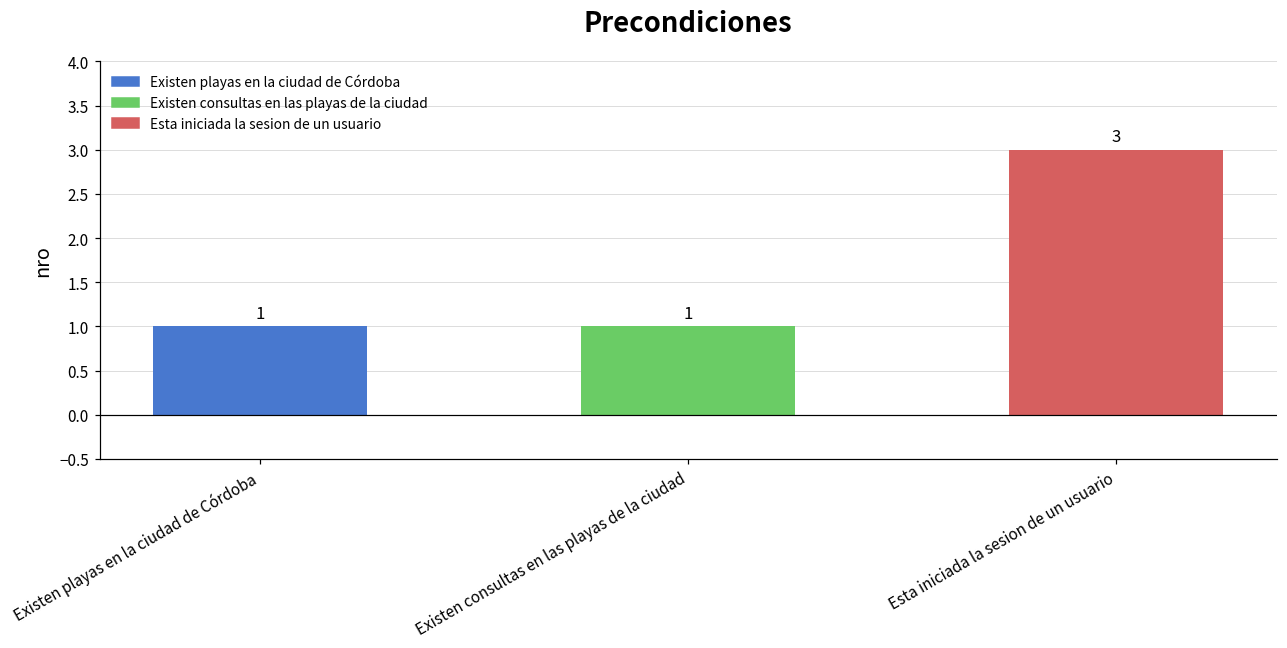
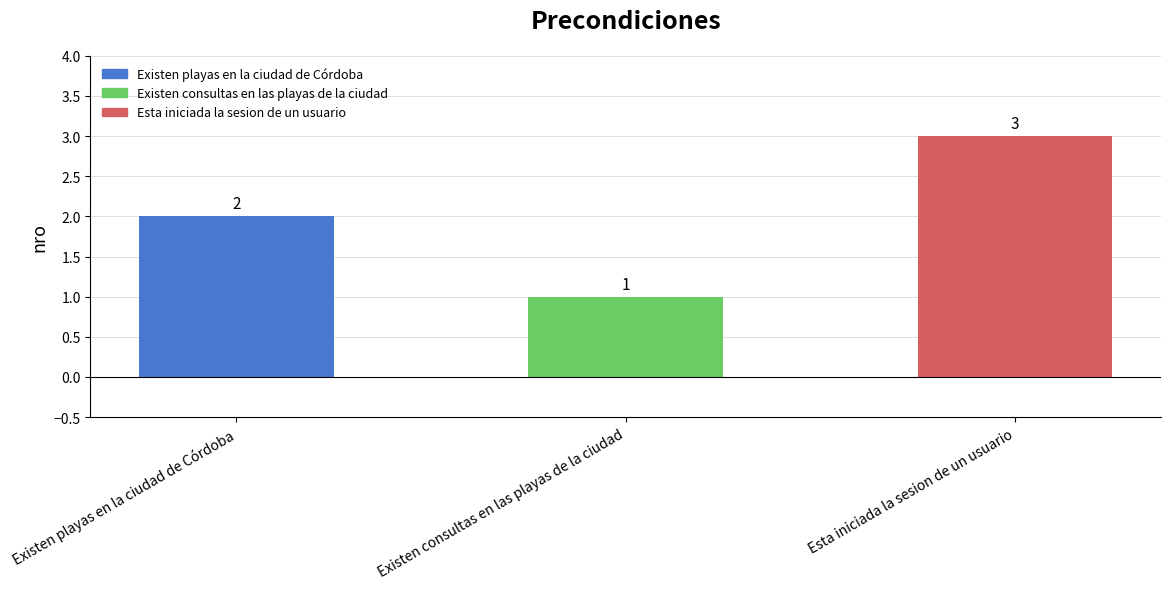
Existen playas en la ciudad de Córdoba: 1 -> 2
